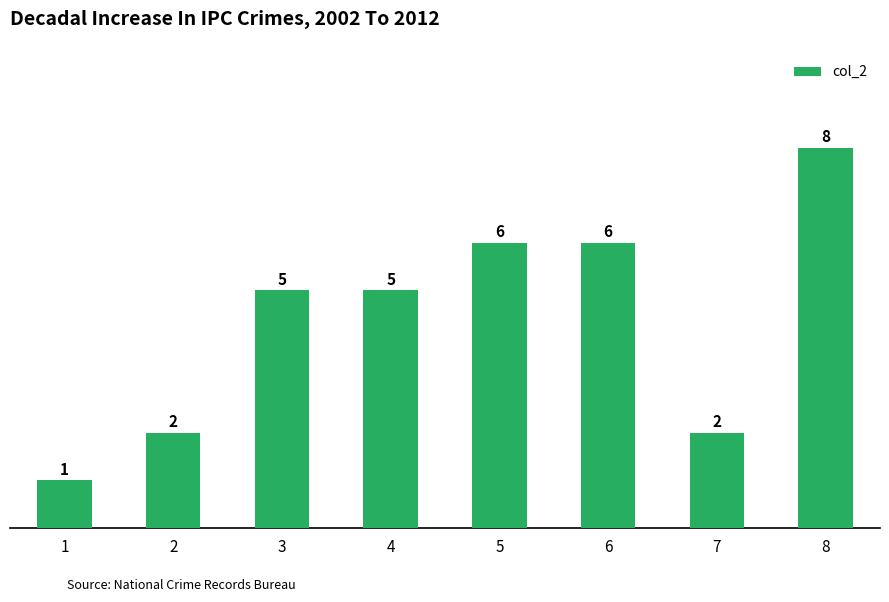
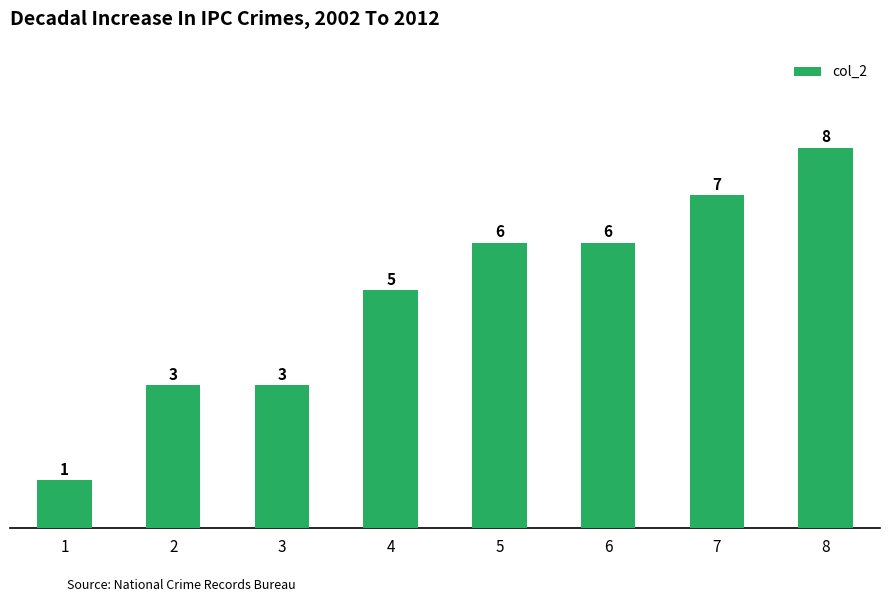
2: 2 -> 3
3: 5 -> 3
7: 2 -> 7
